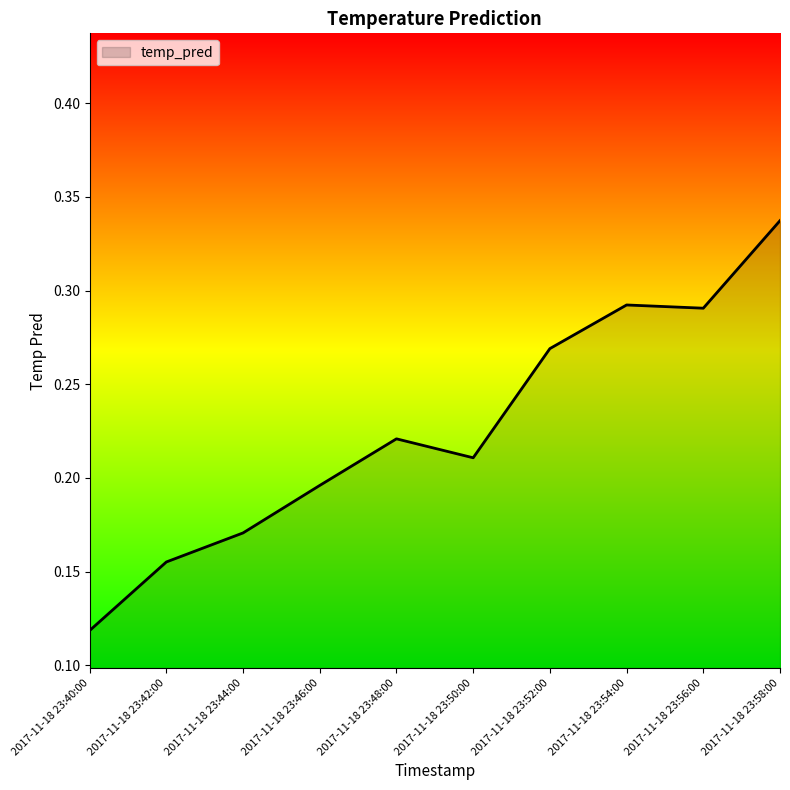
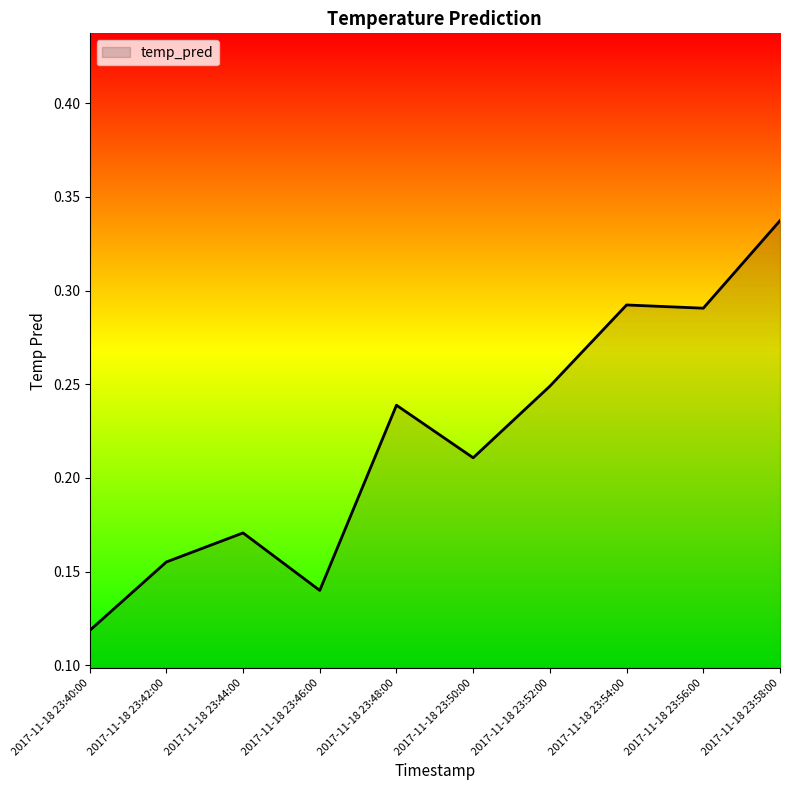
2017-11-18 23:46:00: 0.196 -> 0.140
2017-11-18 23:48:00: 0.221 -> 0.239
2017-11-18 23:52:00: 0.269 -> 0.249
